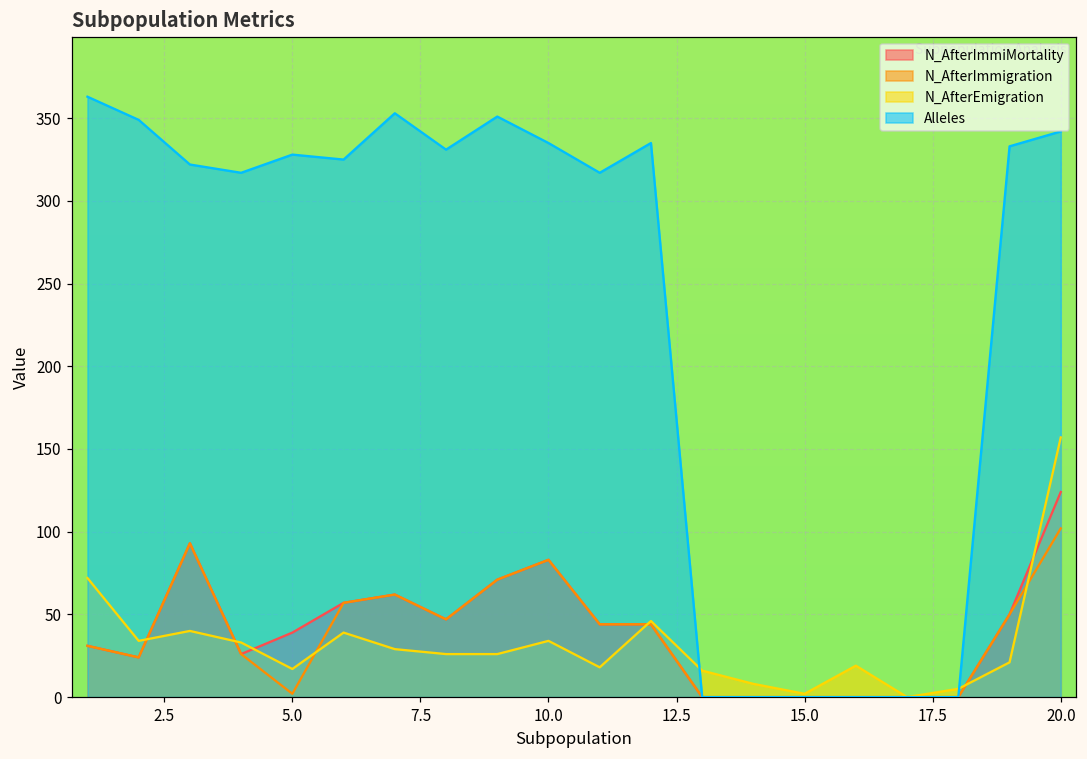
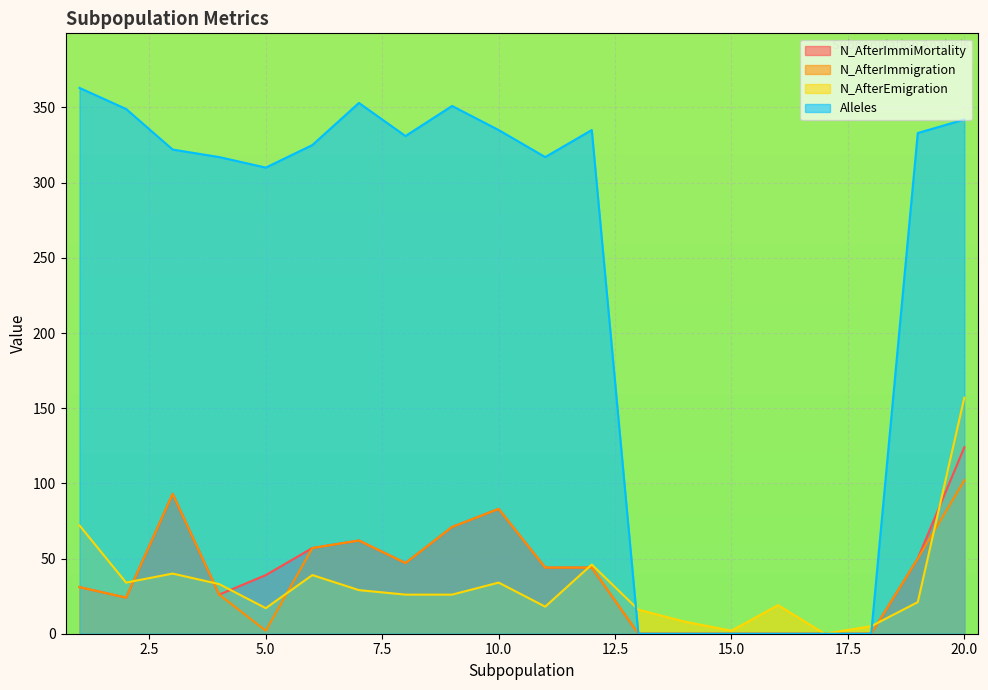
Alleles, 5.0: 328 -> 310
